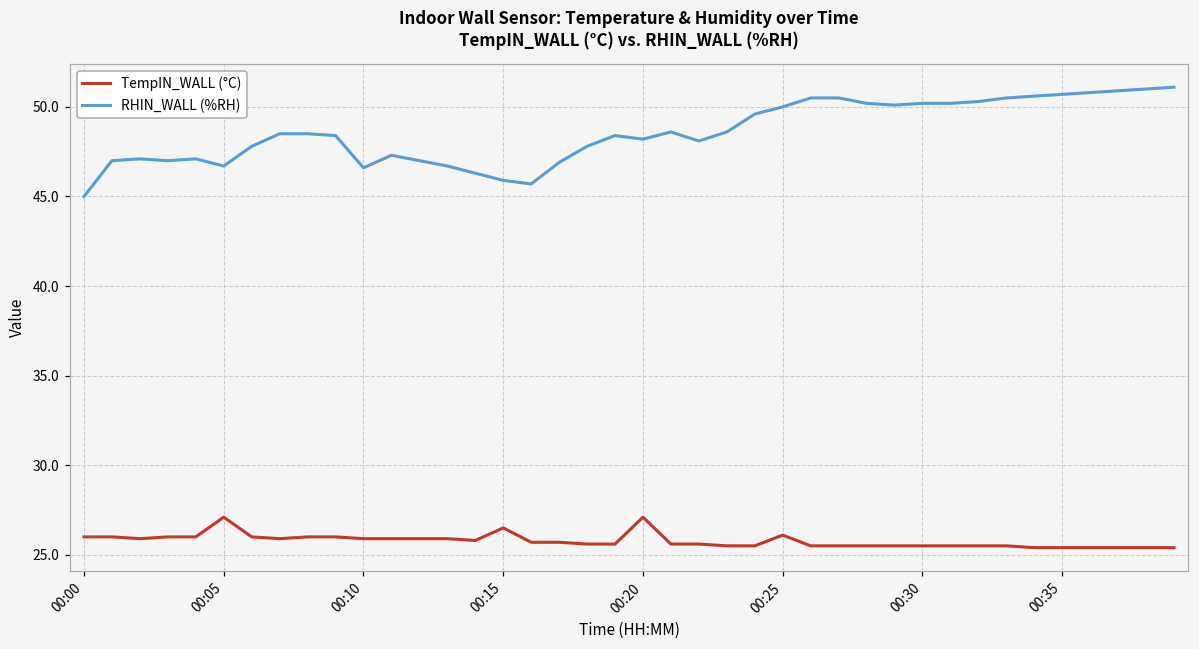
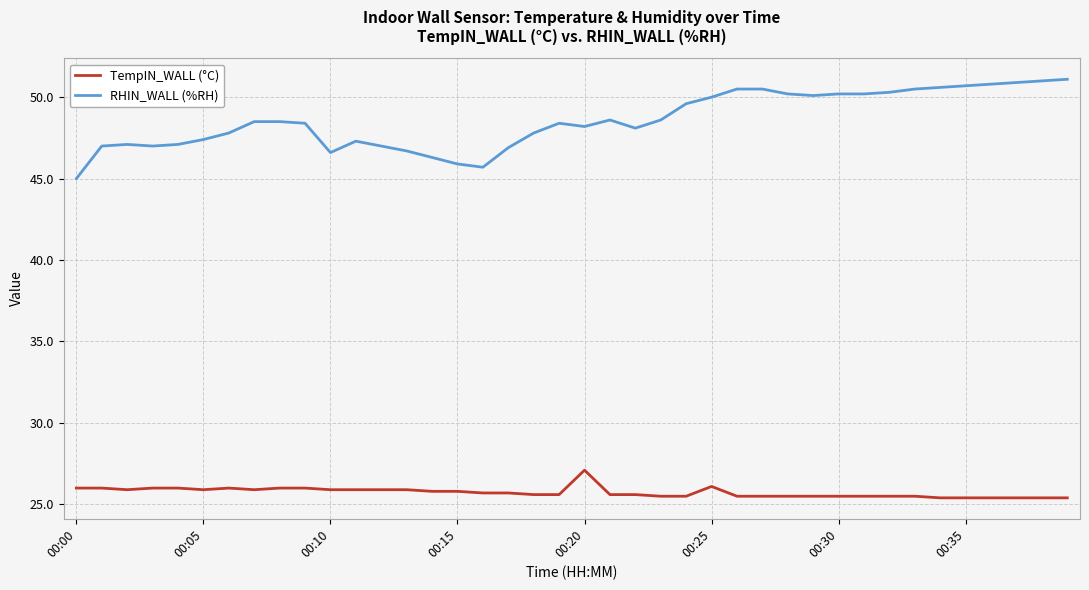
TempIN_WALL (°C), 00:05: 27.1 -> 25.9
RHIN_WALL (%RH), 00:05: 46.7 -> 47.4
TempIN_WALL (°C), 00:15: 26.5 -> 25.8
